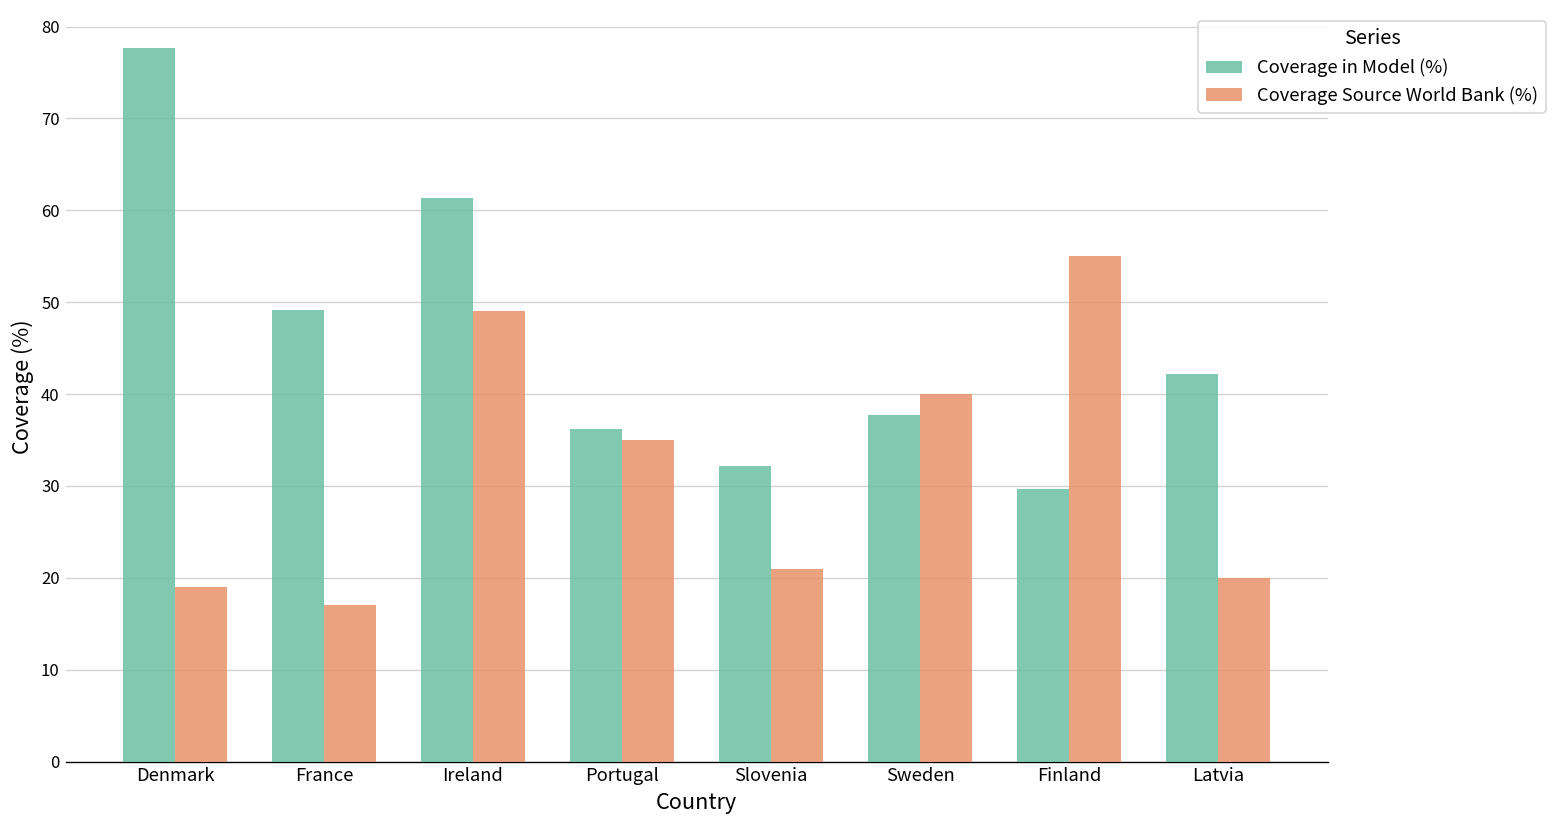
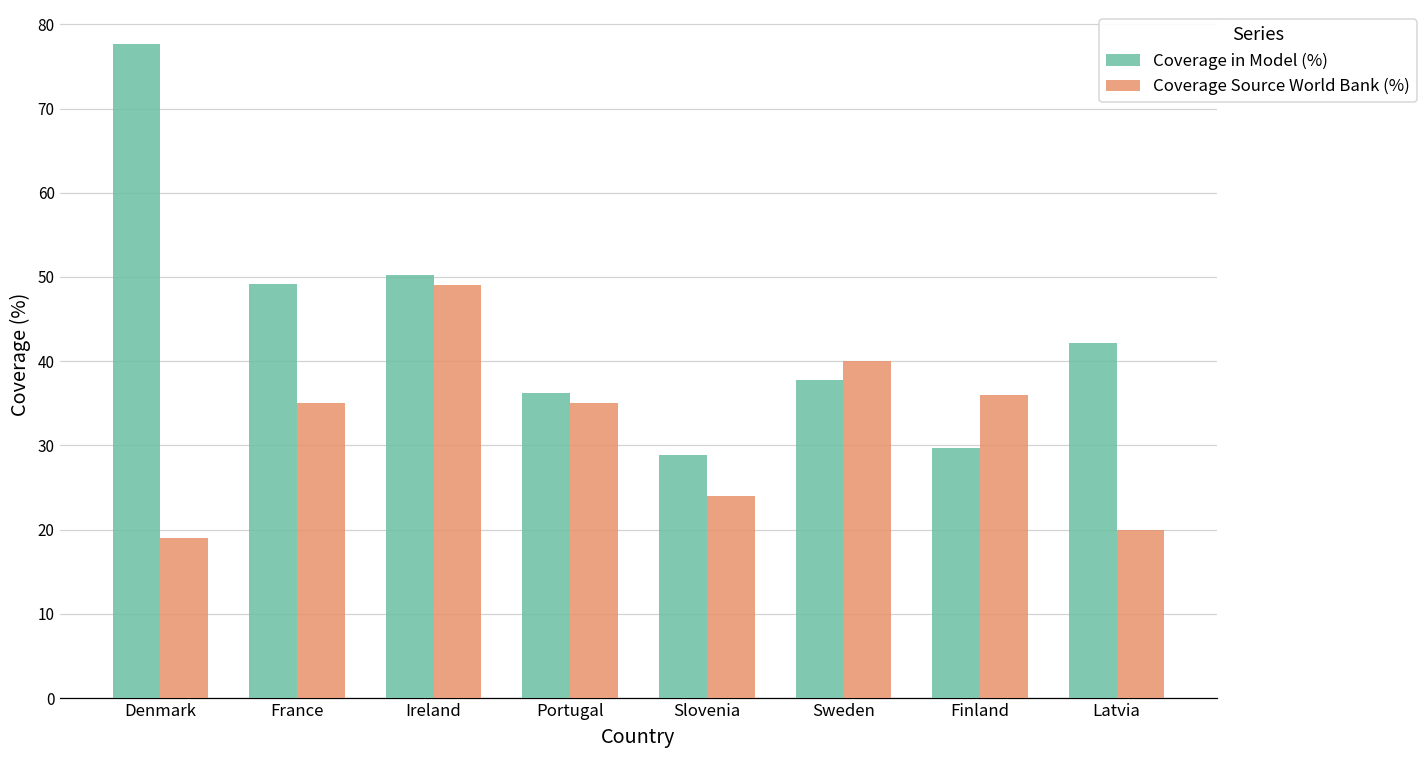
Coverage Source World Bank (%), France: 17 -> 35
Coverage in Model (%), Ireland: 61 -> 50
Coverage in Model (%), Slovenia: 32 -> 29
Coverage Source World Bank (%), Slovenia: 21 -> 24
Coverage Source World Bank (%), Finland: 55 -> 36
